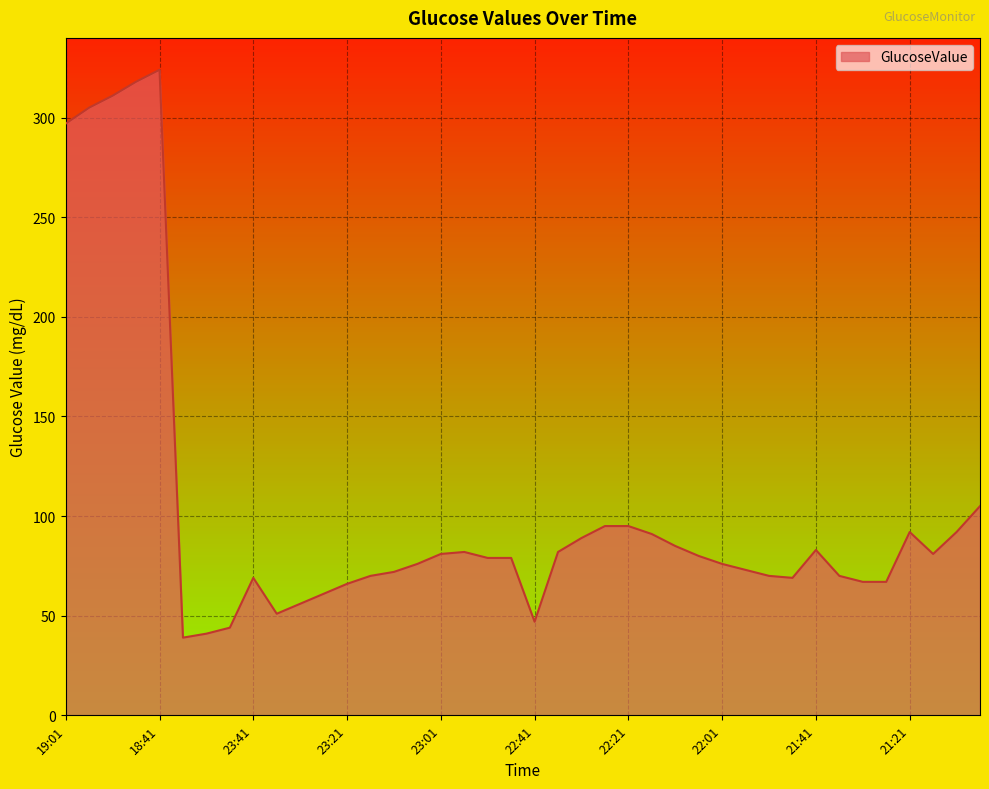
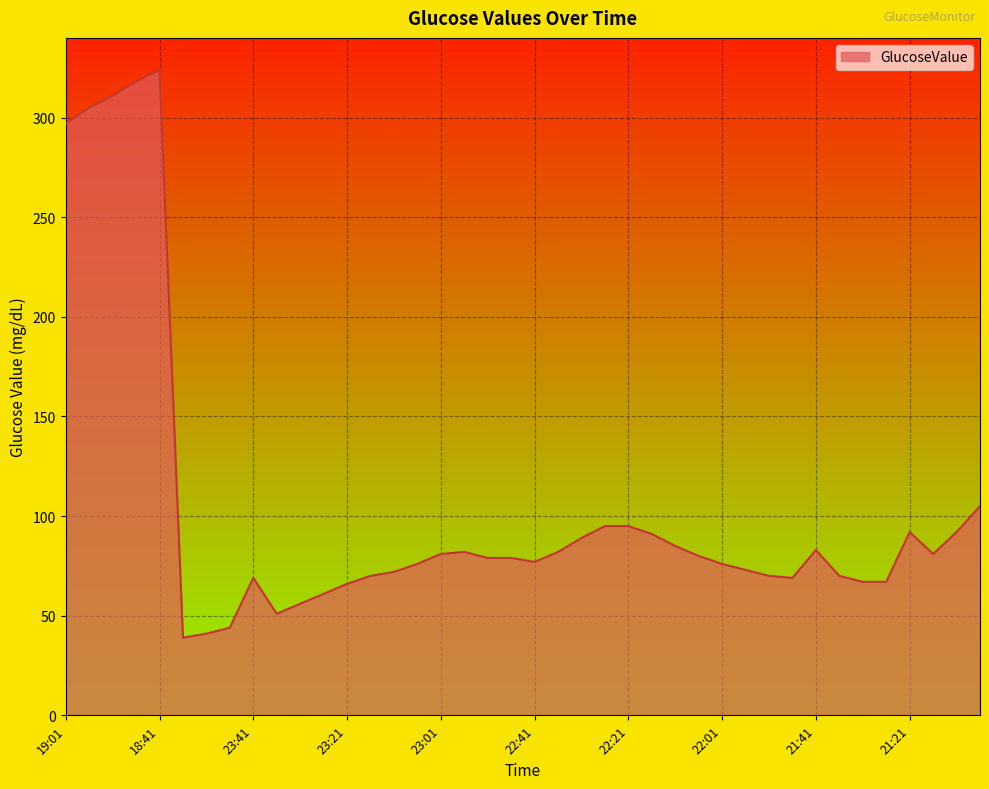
22:41: 47 -> 77
